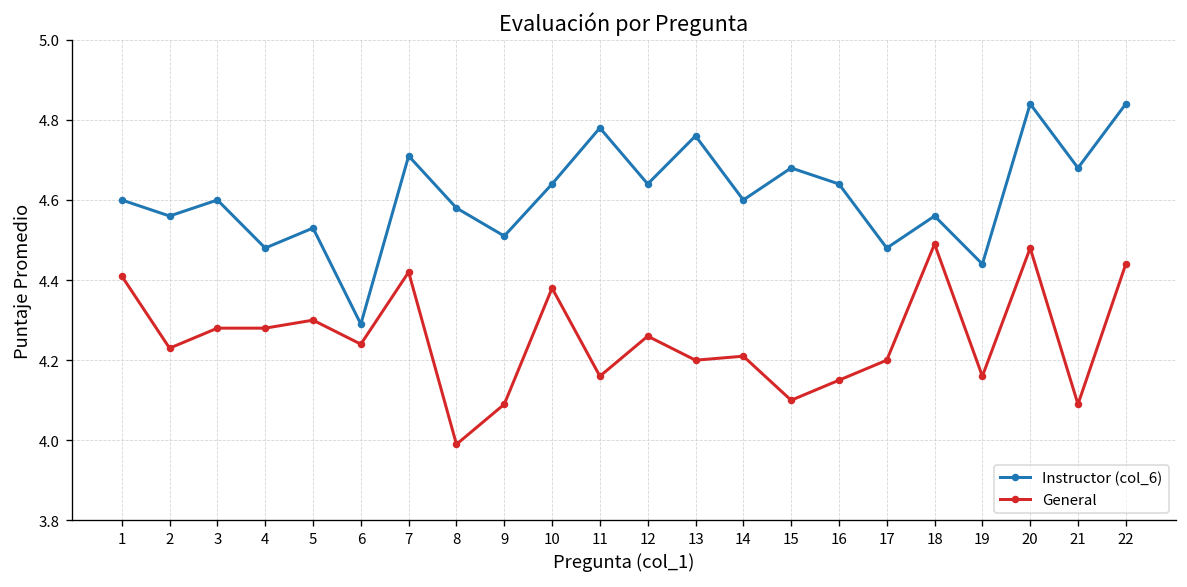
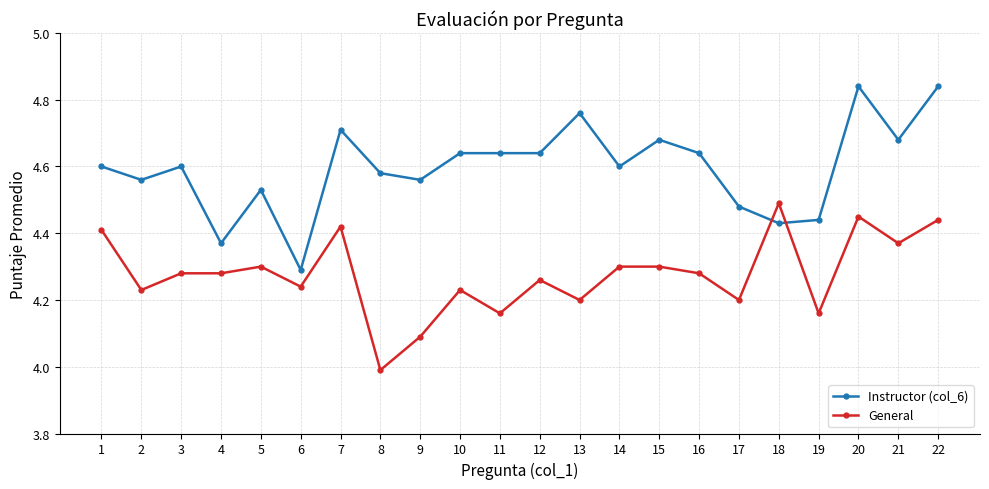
Instructor (col_6), 4: 4.48 -> 4.37
Instructor (col_6), 9: 4.51 -> 4.56
General, 10: 4.38 -> 4.23
Instructor (col_6), 11: 4.78 -> 4.64
General, 14: 4.21 -> 4.30
General, 15: 4.1 -> 4.3
General, 16: 4.15 -> 4.28
Instructor (col_6), 18: 4.56 -> 4.43
General, 20: 4.48 -> 4.45
General, 21: 4.09 -> 4.37
